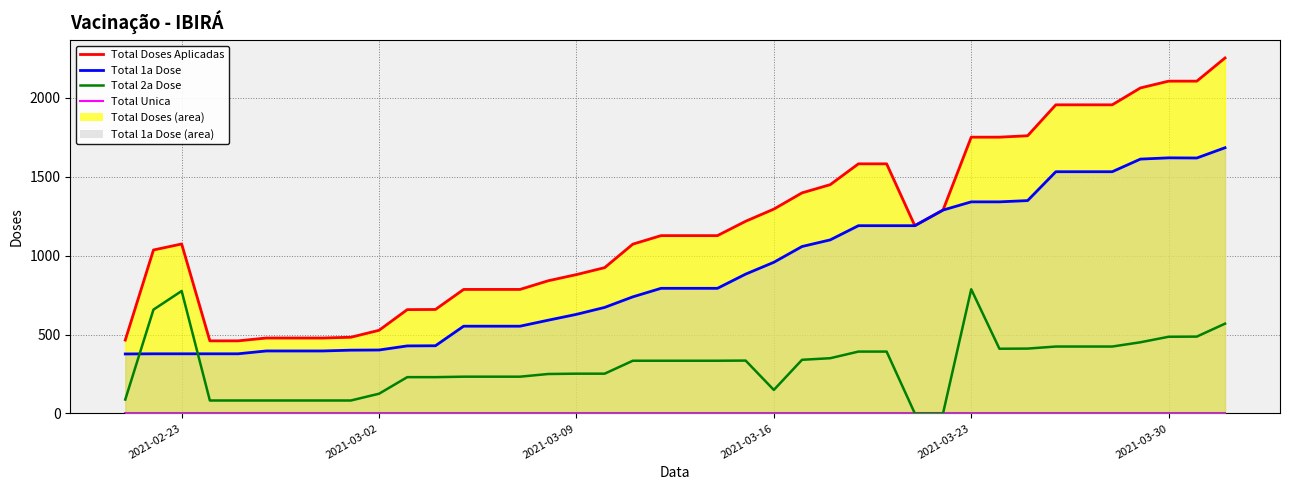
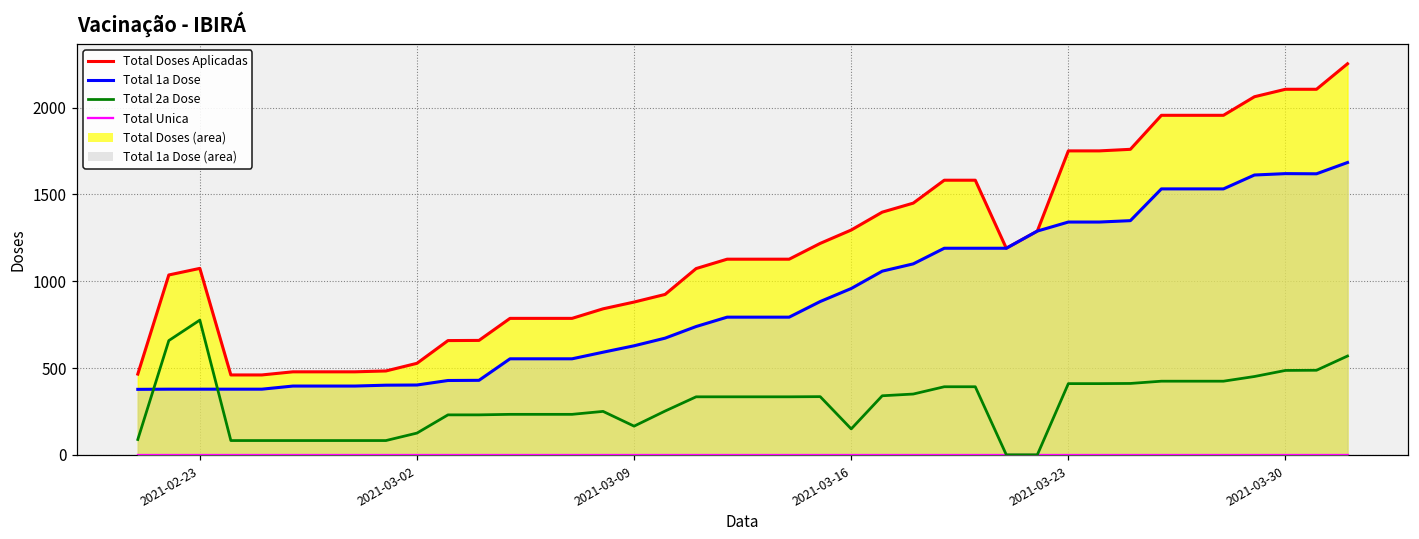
Total 2a Dose, 2021-03-09: 250 -> 170
Total 2a Dose, 2021-03-23: 790 -> 410
